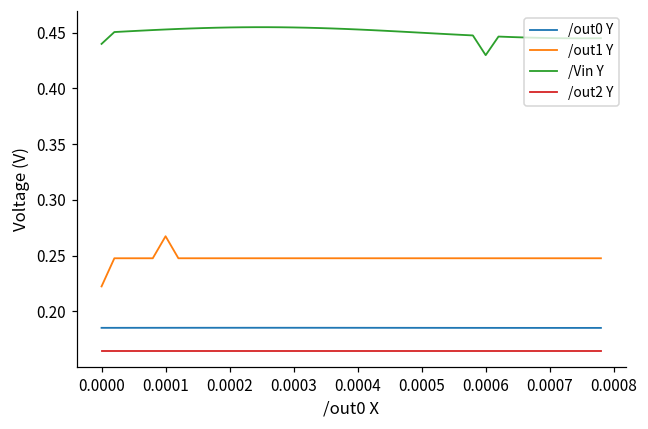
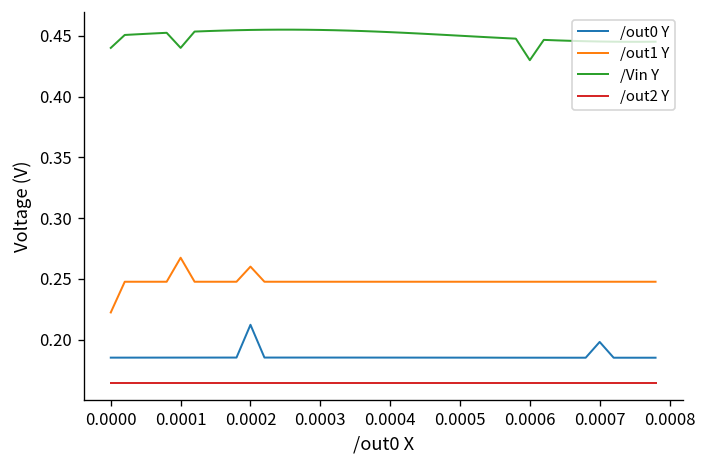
/Vin Y, 0.0001: 0.453 -> 0.440
/out0 Y, 0.0002: 0.185 -> 0.212
/out1 Y, 0.0002: 0.248 -> 0.260
/out0 Y, 0.0007: 0.185 -> 0.198
